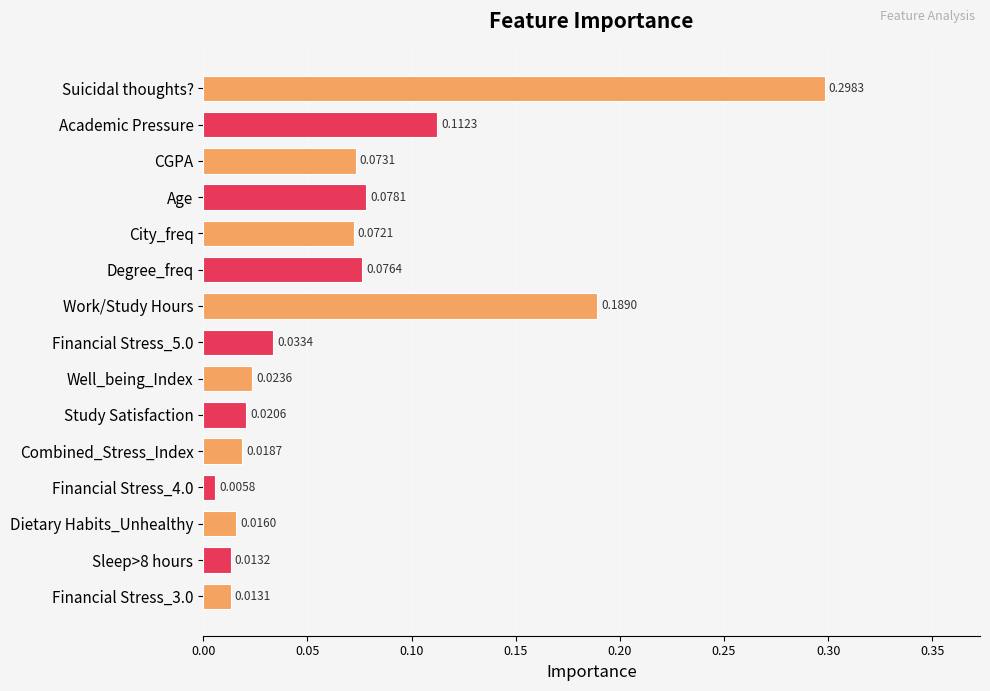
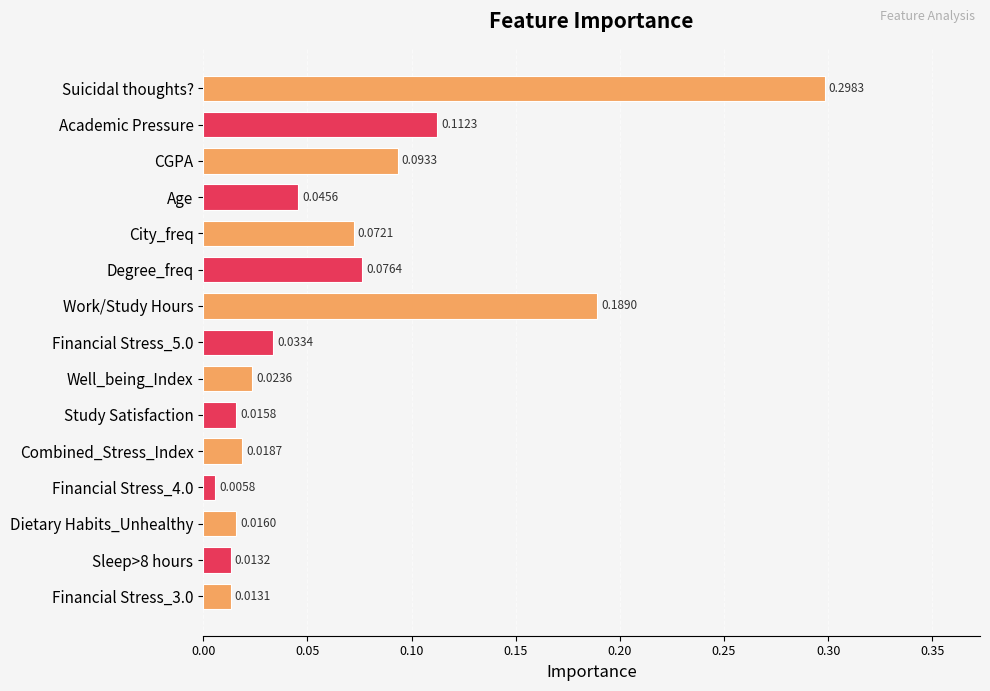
CGPA: 0.0731 -> 0.0933
Age: 0.0781 -> 0.0456
Study Satisfaction: 0.0206 -> 0.0158
